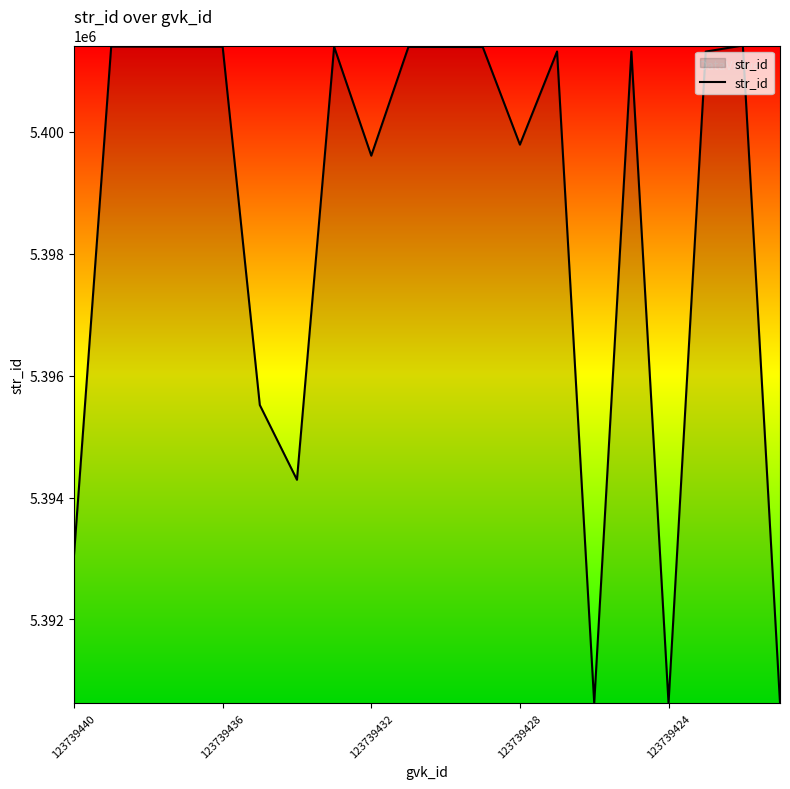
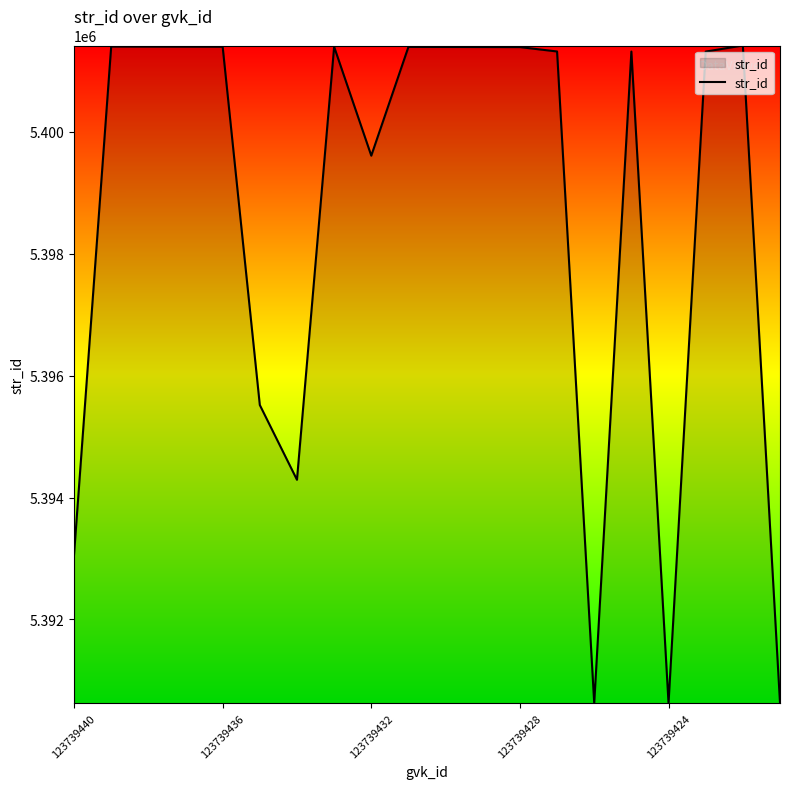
123739428: 5399800 -> 5401400
